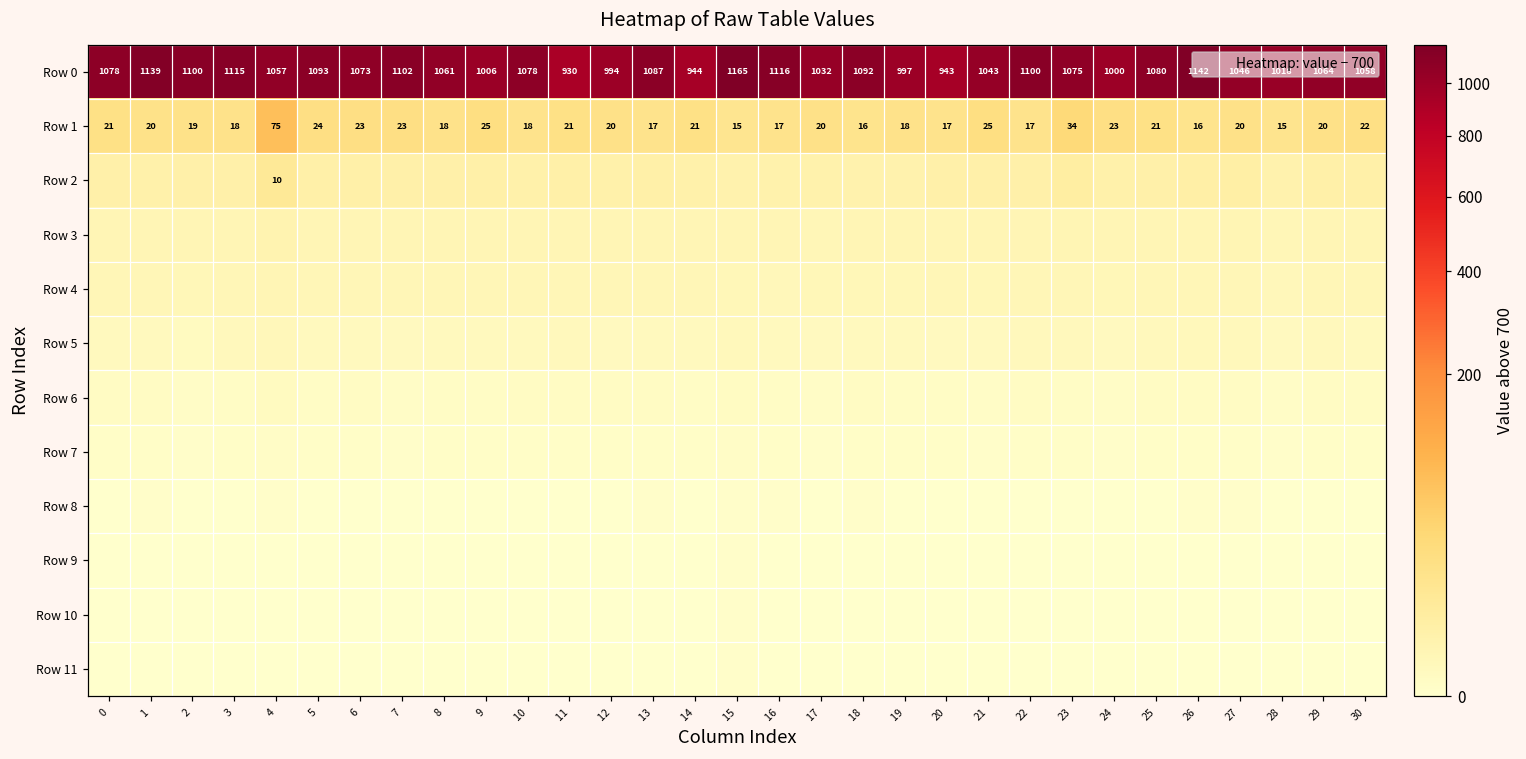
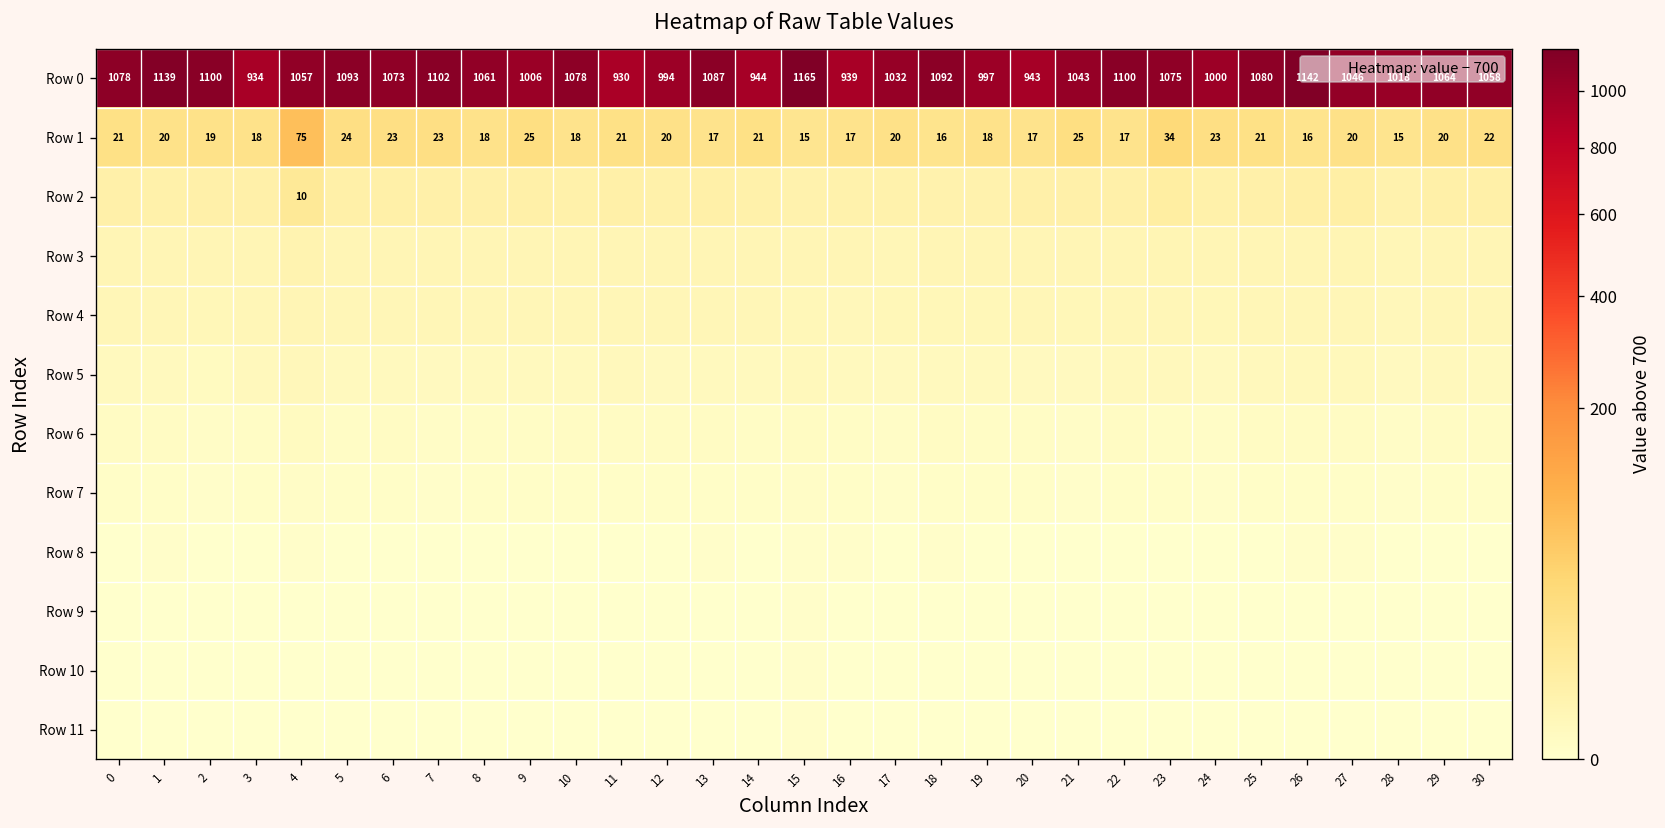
Row 0, 3: 1115 -> 934
Row 0, 16: 1116 -> 939
